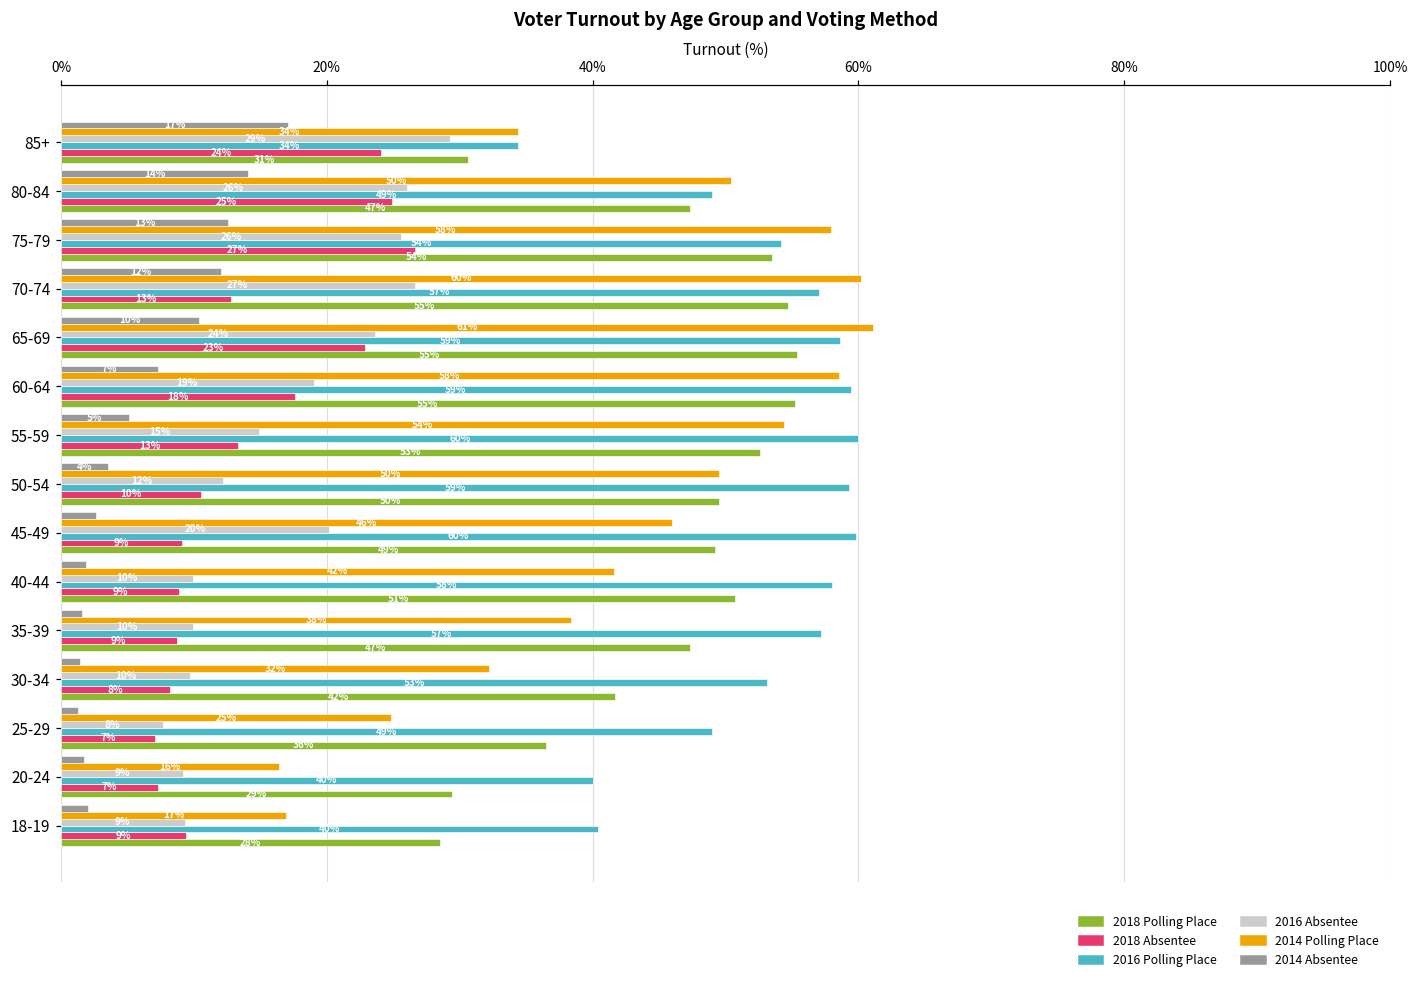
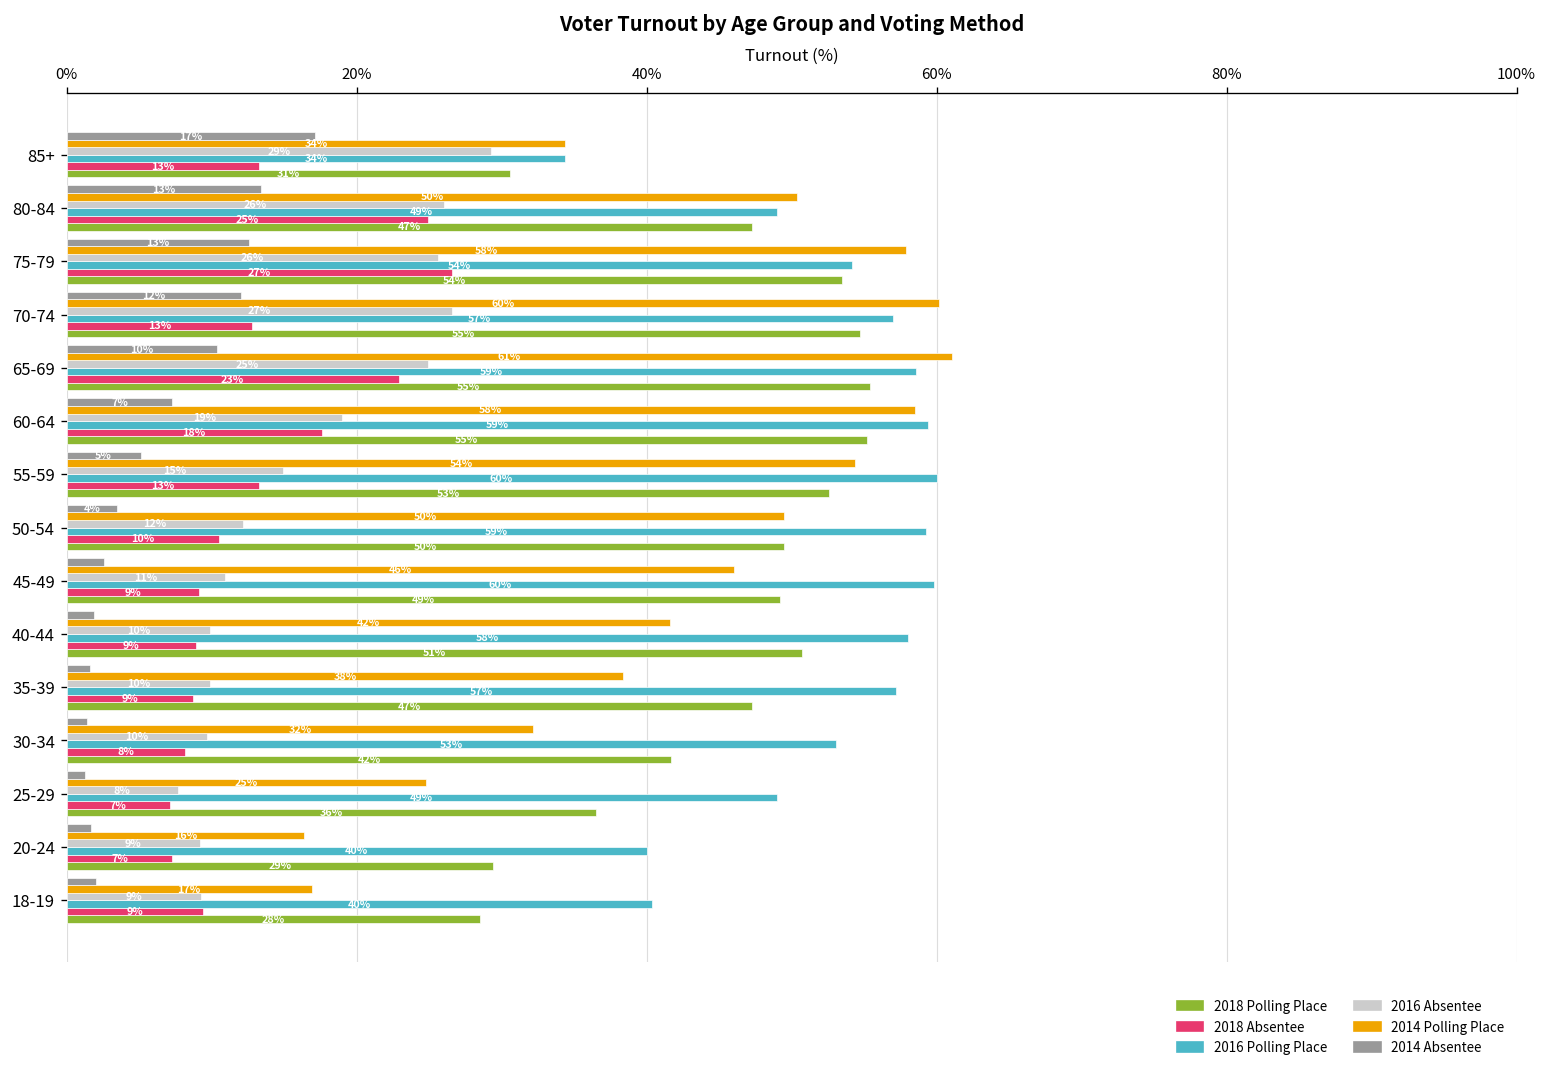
2018 Absentee, 85+: 24% -> 13%
2014 Absentee, 80-84: 14.1% -> 13.4%
2016 Absentee, 65-69: 24% -> 25%
2016 Absentee, 45-49: 20% -> 11%
